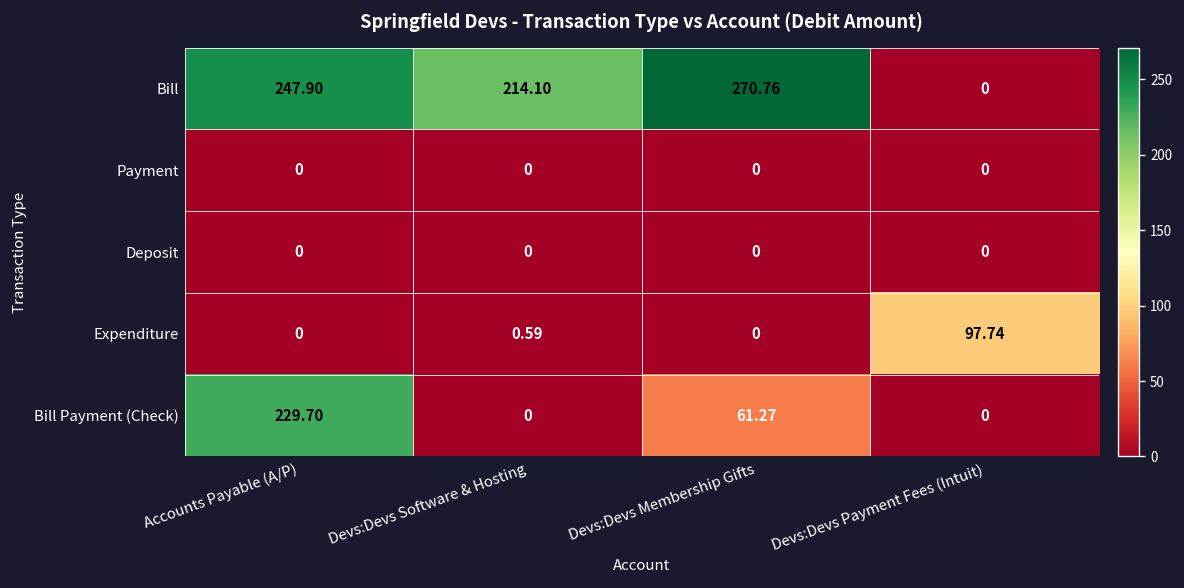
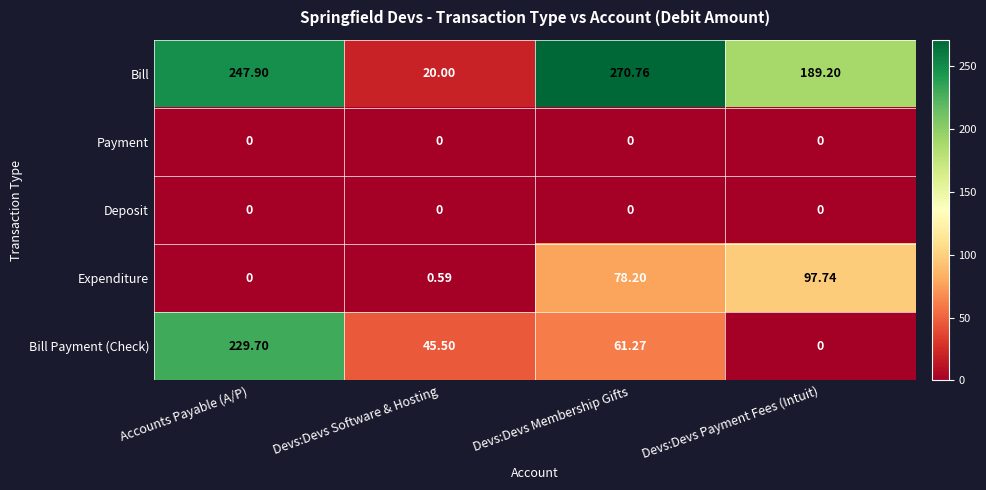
Bill, Devs:Devs Software & Hosting: 214.10 -> 20.00
Bill, Devs:Devs Payment Fees (Intuit): 0 -> 189.20
Expenditure, Devs:Devs Membership Gifts: 0 -> 78.20
Bill Payment (Check), Devs:Devs Software & Hosting: 0 -> 45.50
